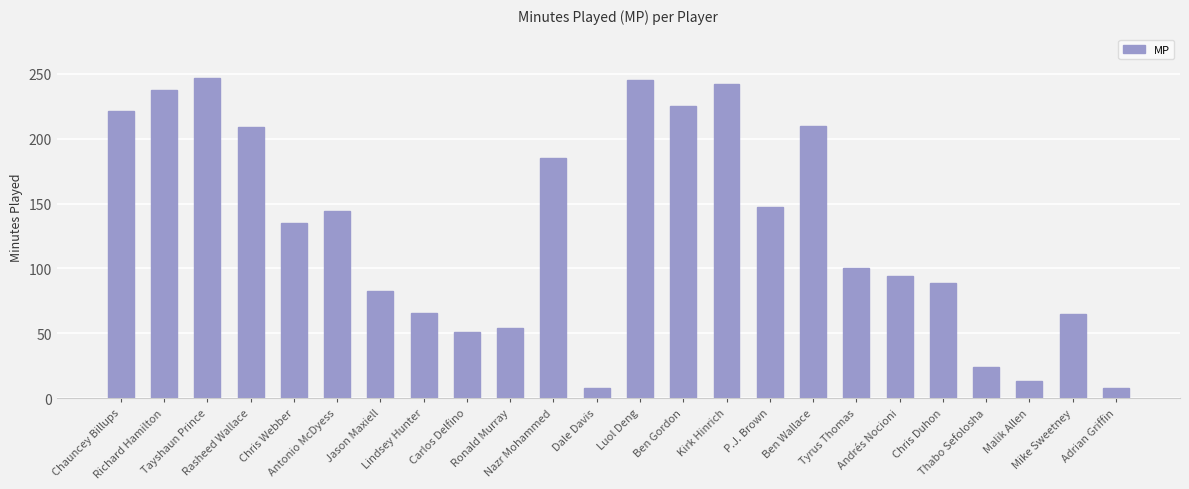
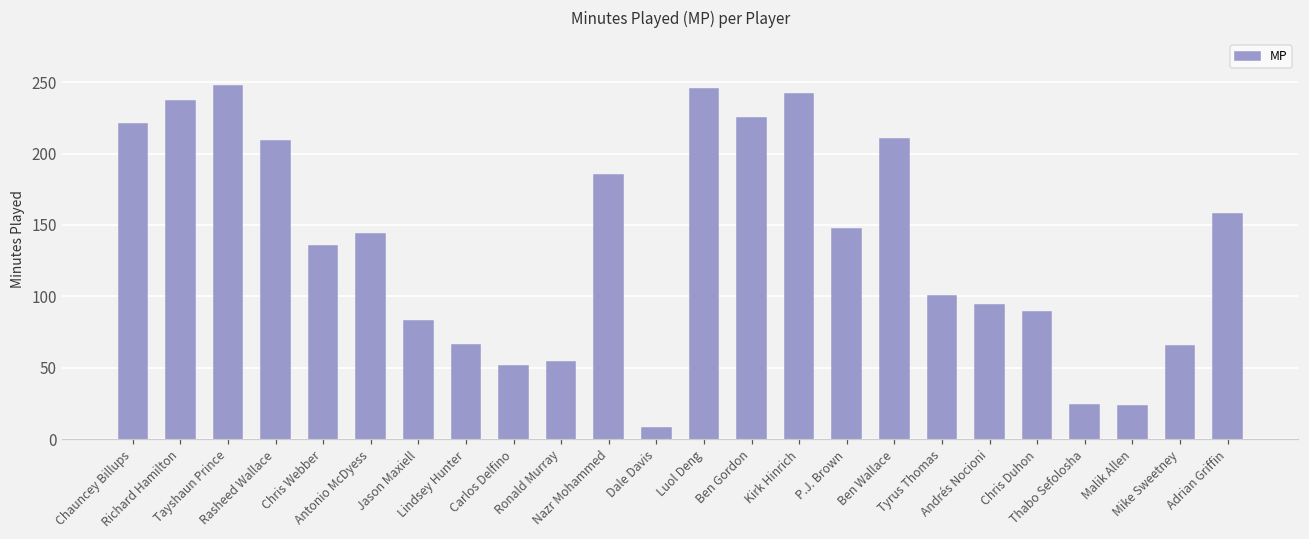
Malik Allen: 13 -> 23
Adrian Griffin: 8 -> 158
